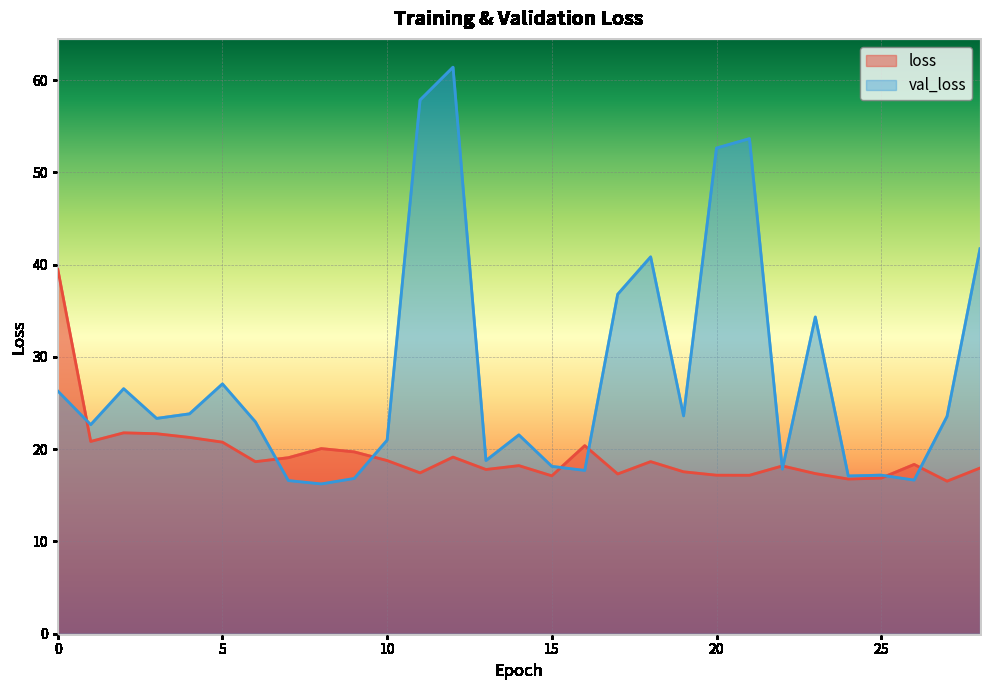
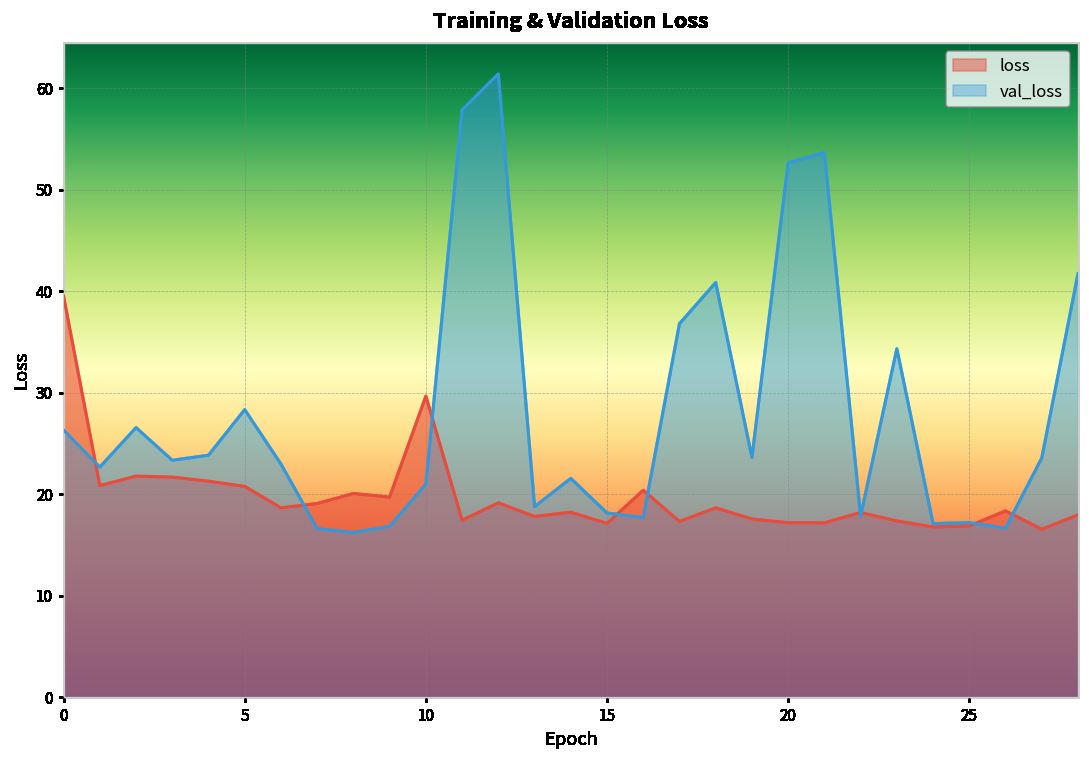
val_loss, 5: 27 -> 28
loss, 10: 19 -> 30
